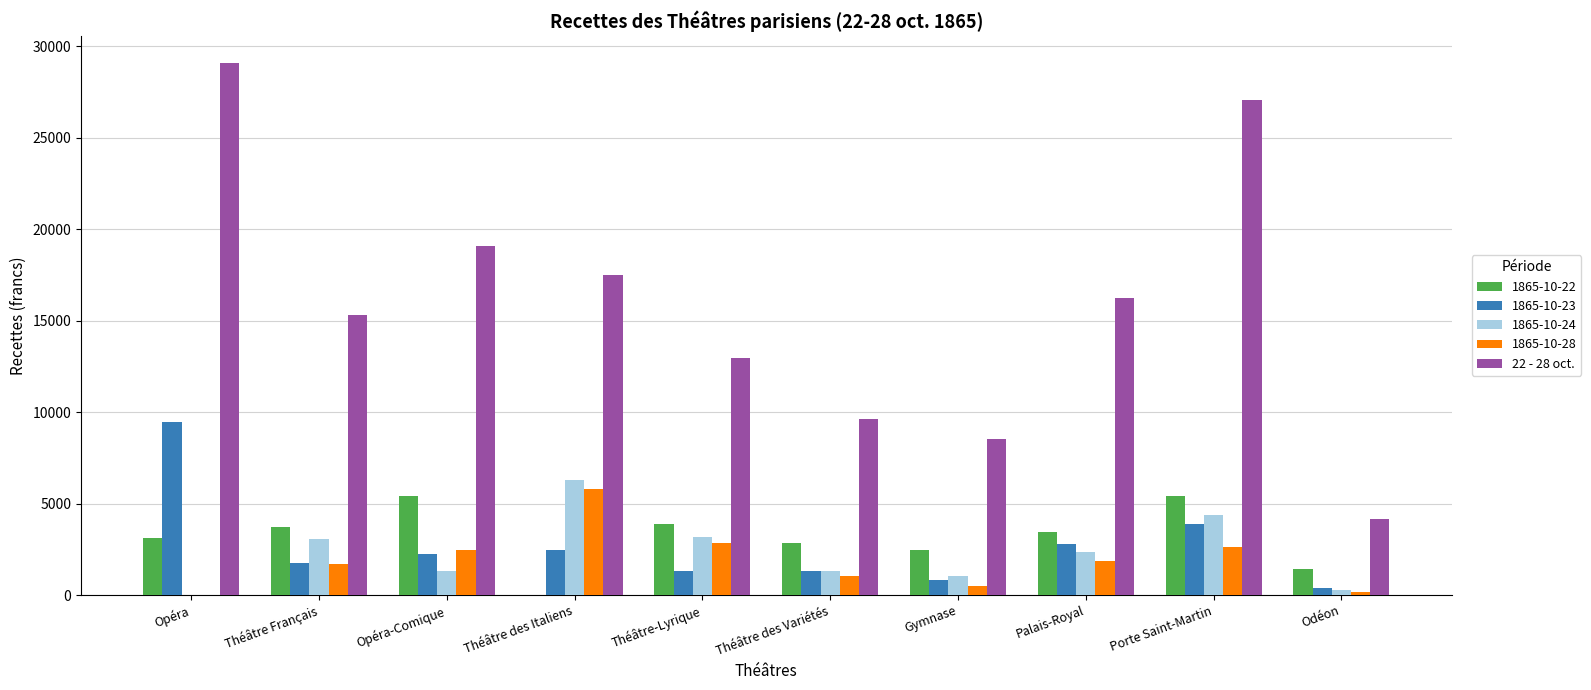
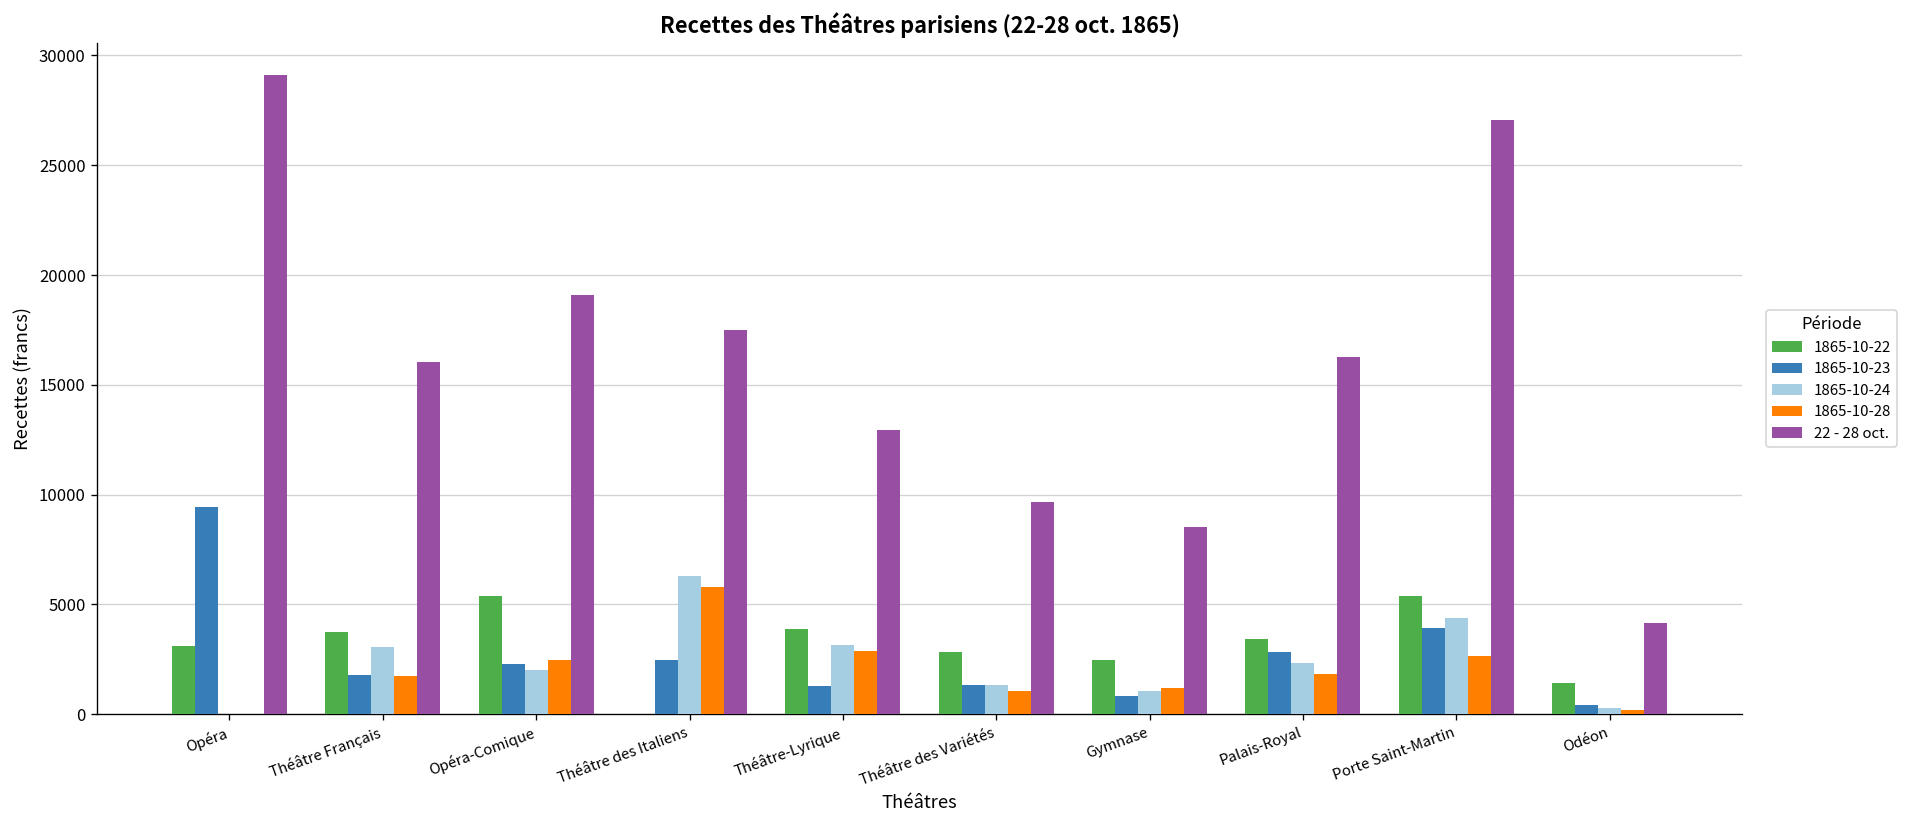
22 - 28 oct., Théâtre Français: 15300 -> 16000
1865-10-24, Opéra-Comique: 1300 -> 2000
1865-10-28, Gymnase: 500 -> 1200
